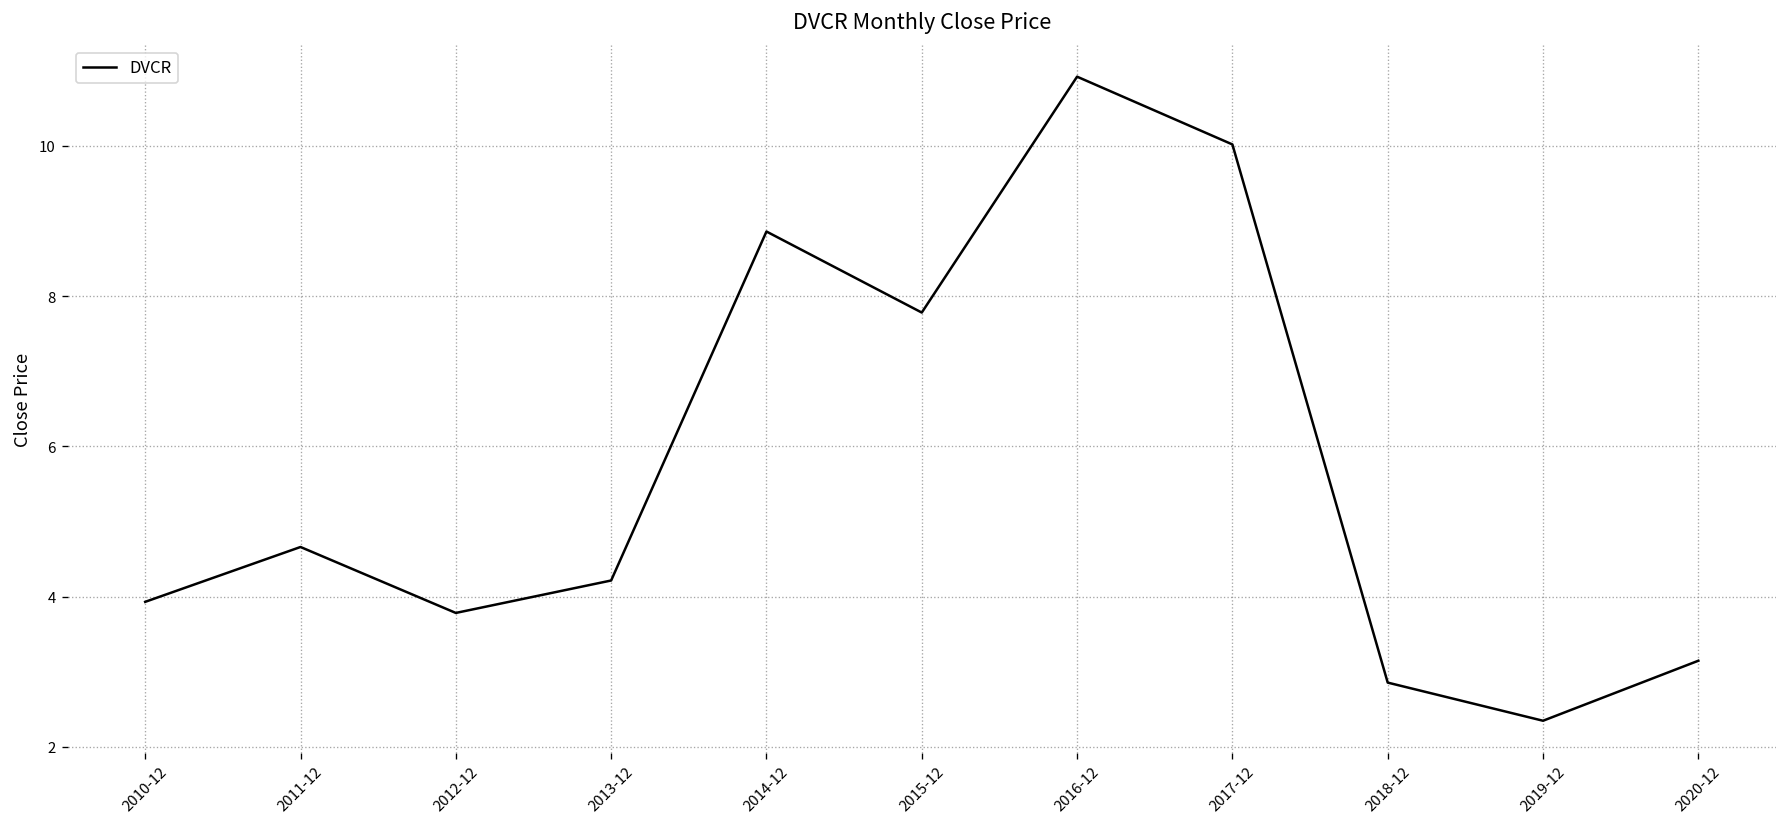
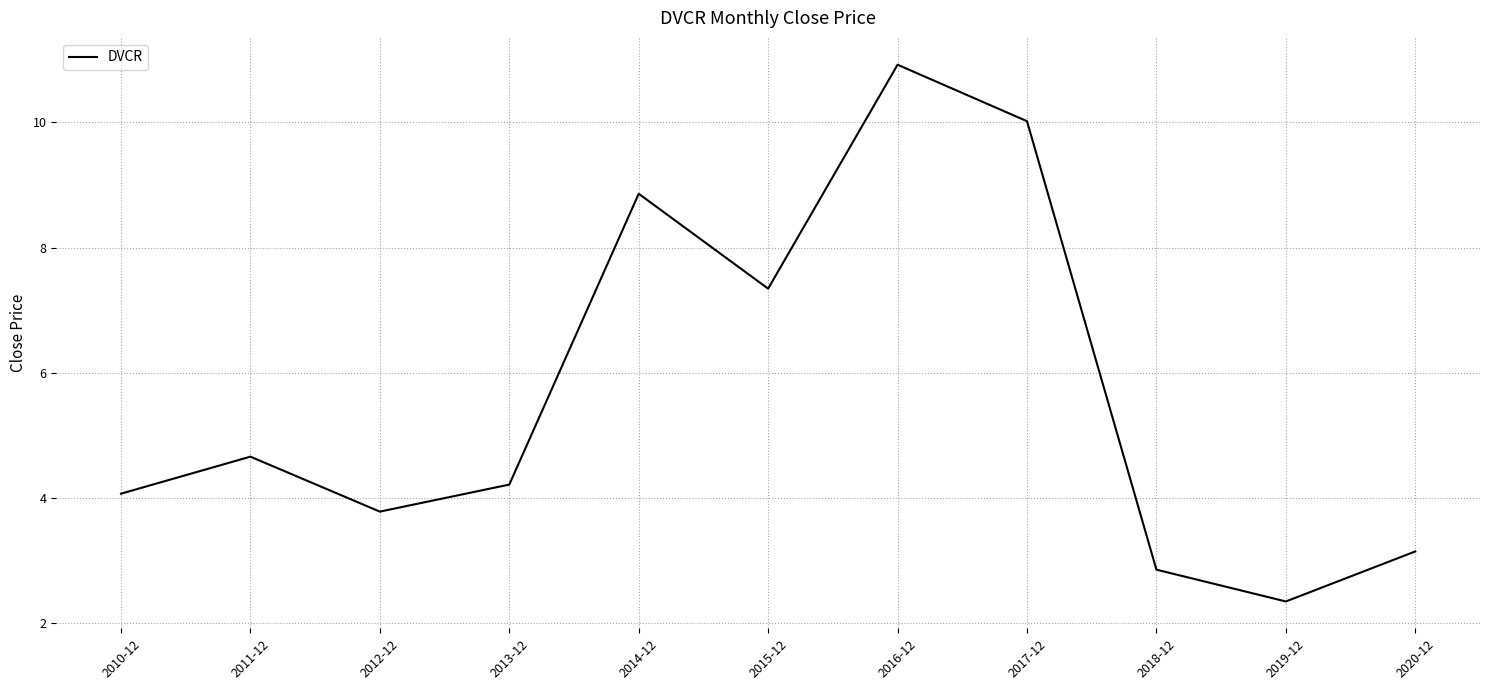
2010-12: 3.9 -> 4.1
2015-12: 7.8 -> 7.3
